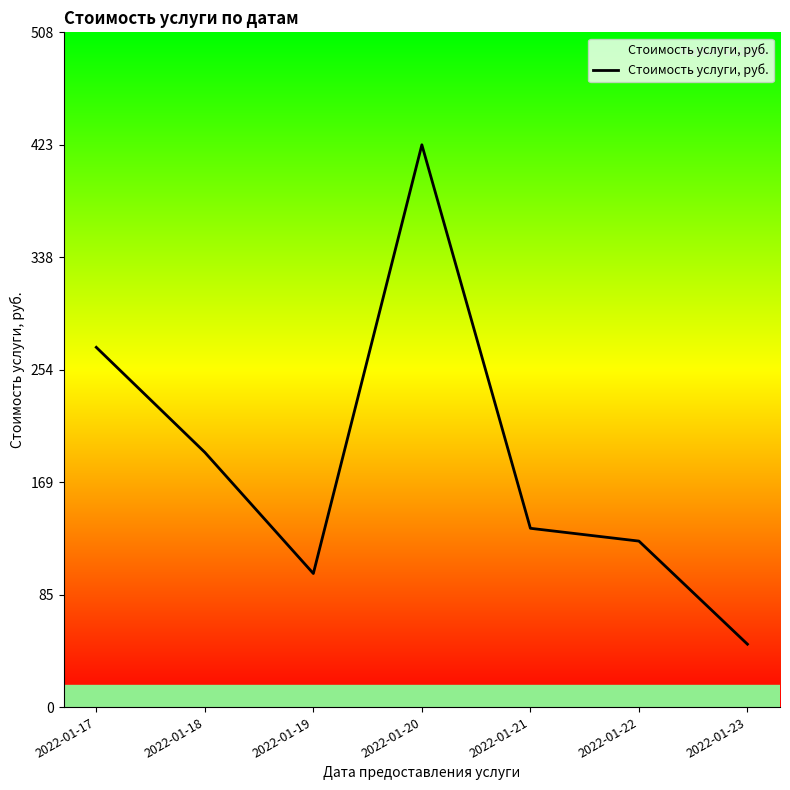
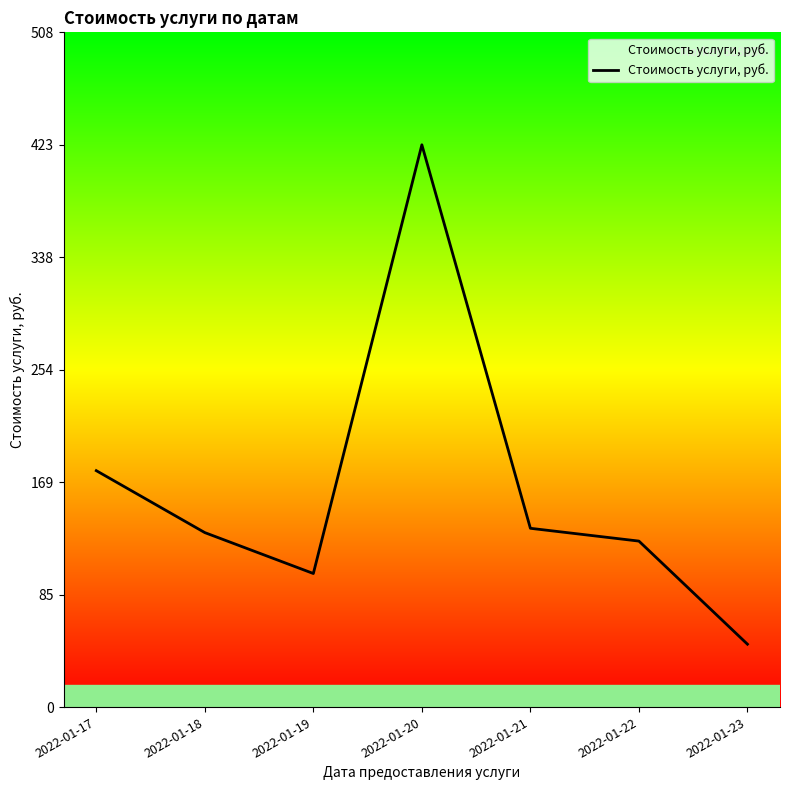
2022-01-17: 271 -> 178
2022-01-18: 192 -> 131
